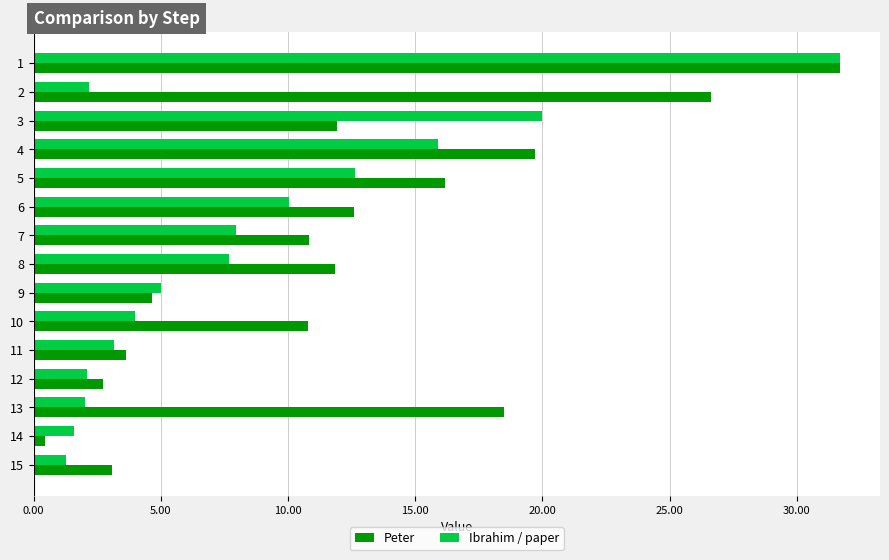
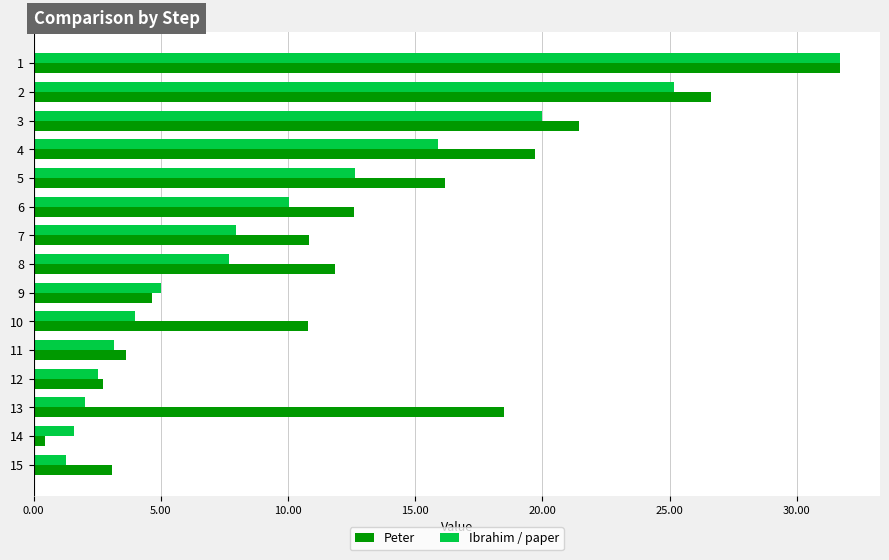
Ibrahim / paper, 2: 2.2 -> 25.2
Peter, 3: 11.9 -> 21.5
Ibrahim / paper, 12: 2.1 -> 2.5
